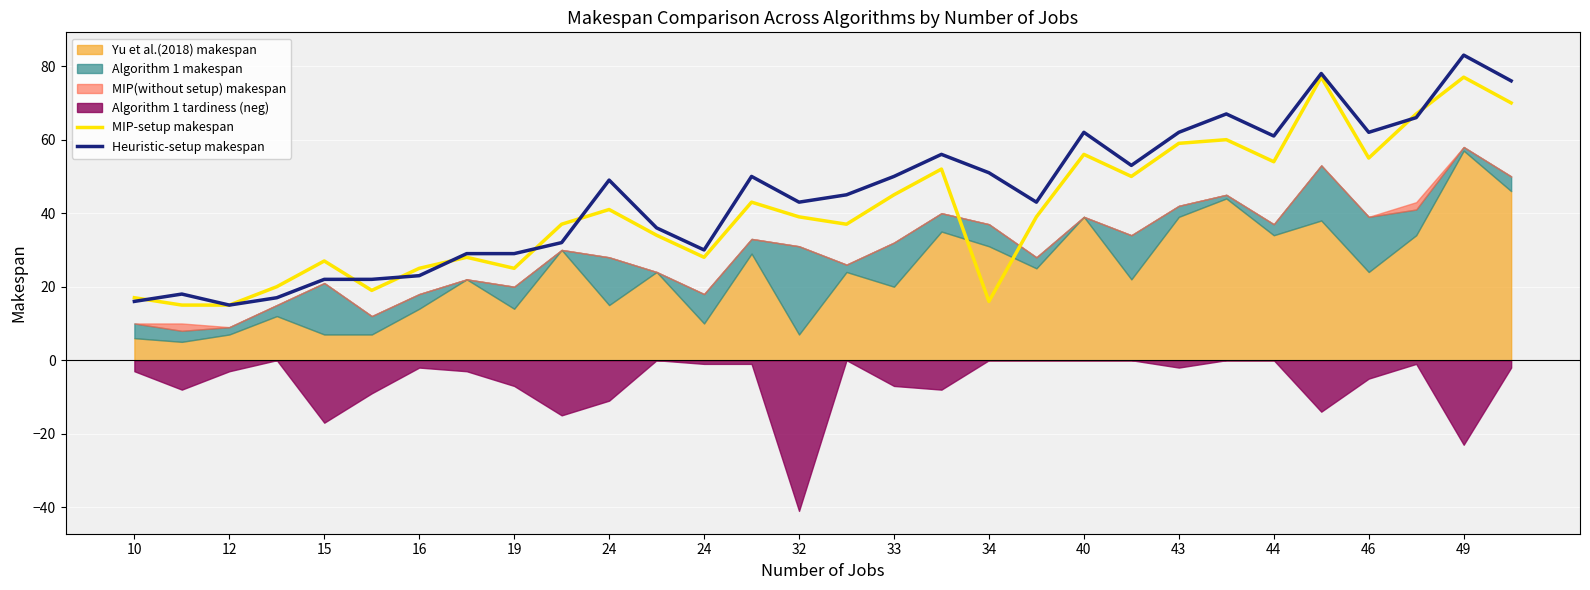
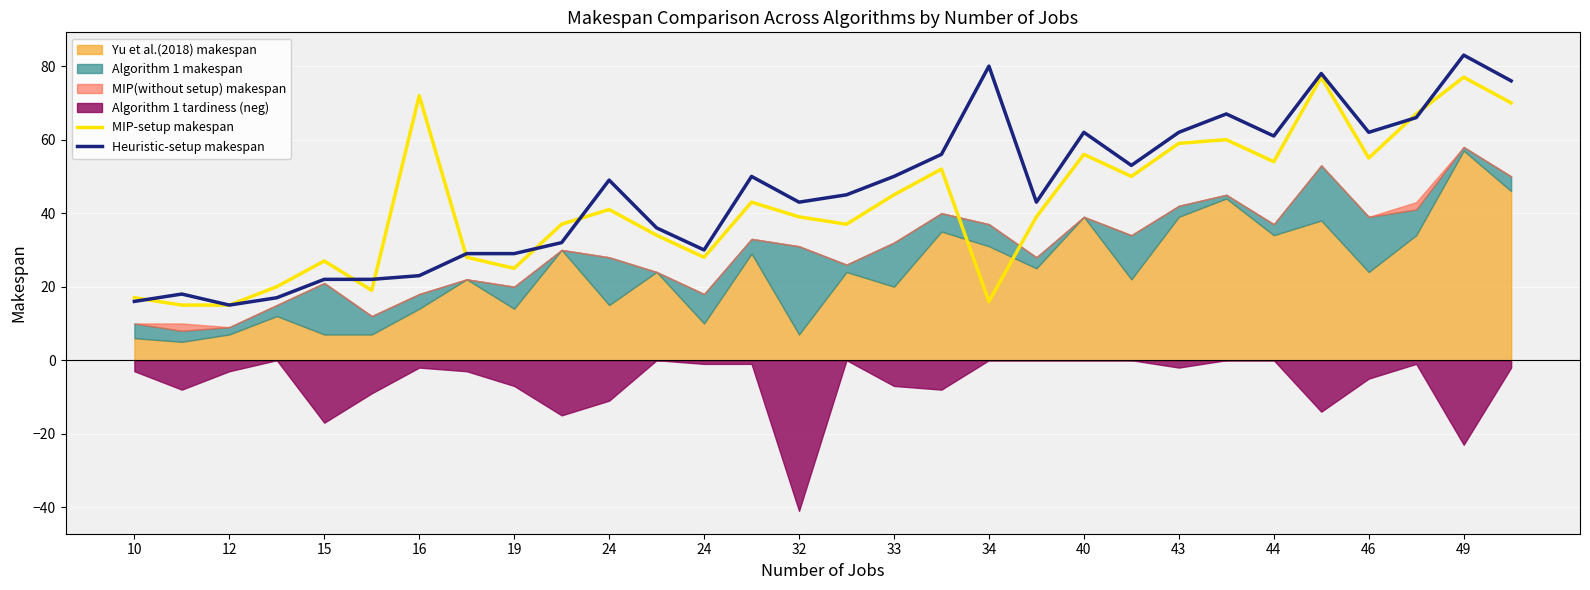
MIP-setup makespan, 16: 25 -> 72
Heuristic-setup makespan, 34: 51 -> 80
